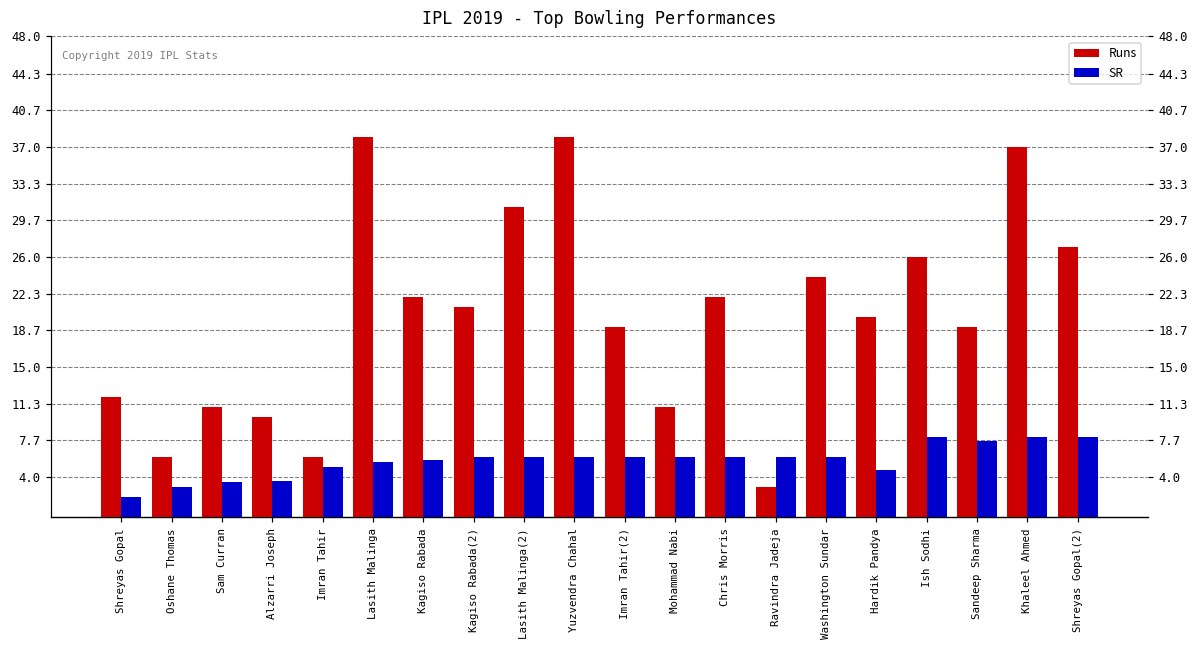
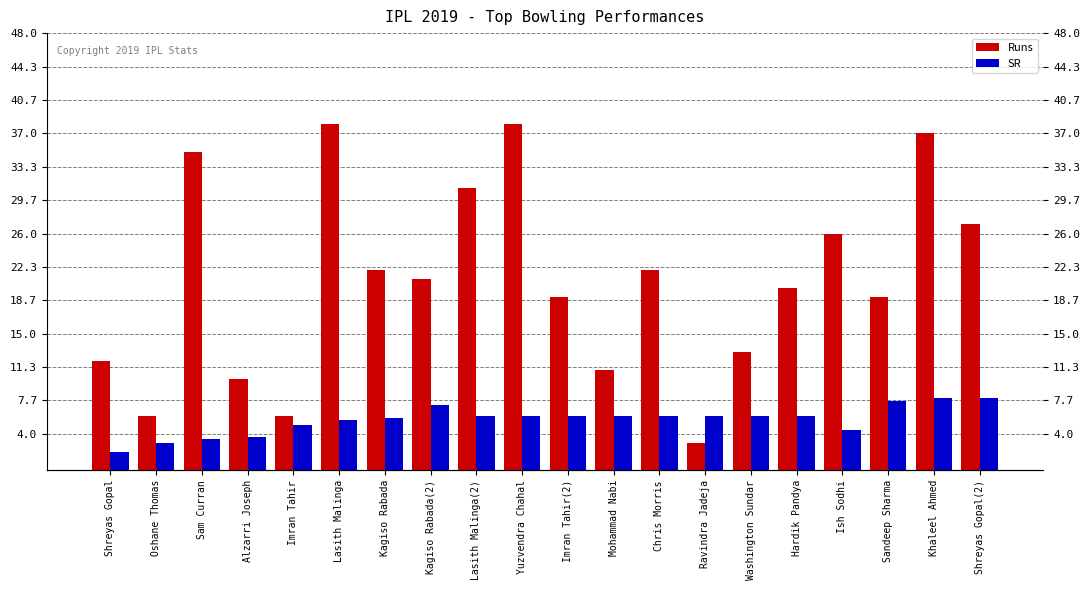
Runs, Sam Curran: 11 -> 35
SR, Kagiso Rabada(2): 6 -> 7
Runs, Washington Sundar: 24 -> 13
SR, Hardik Pandya: 5 -> 6
SR, Ish Sodhi: 8 -> 4
